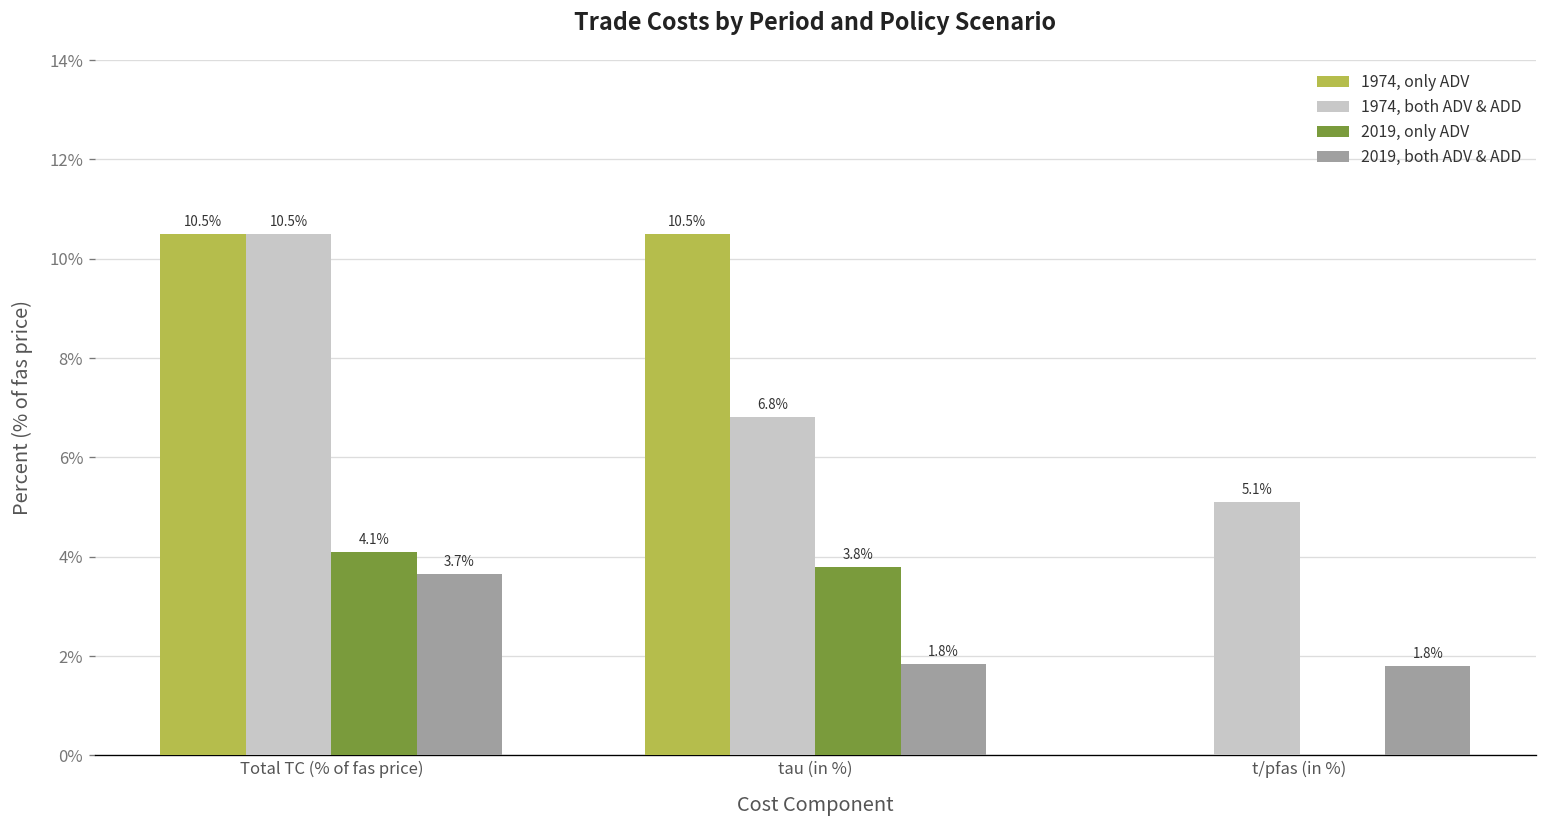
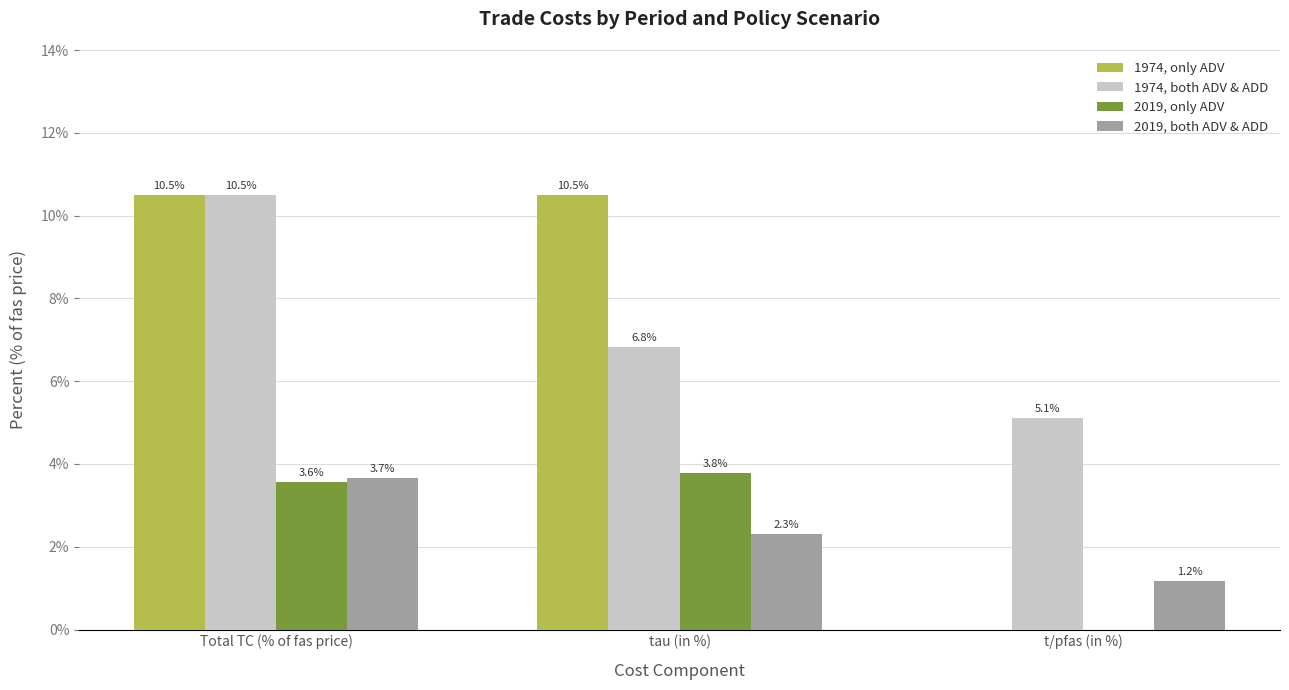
2019, only ADV, Total TC (% of fas price): 4.1% -> 3.6%
2019, both ADV & ADD, tau (in %): 1.8% -> 2.3%
2019, both ADV & ADD, t/pfas (in %): 1.8% -> 1.2%
